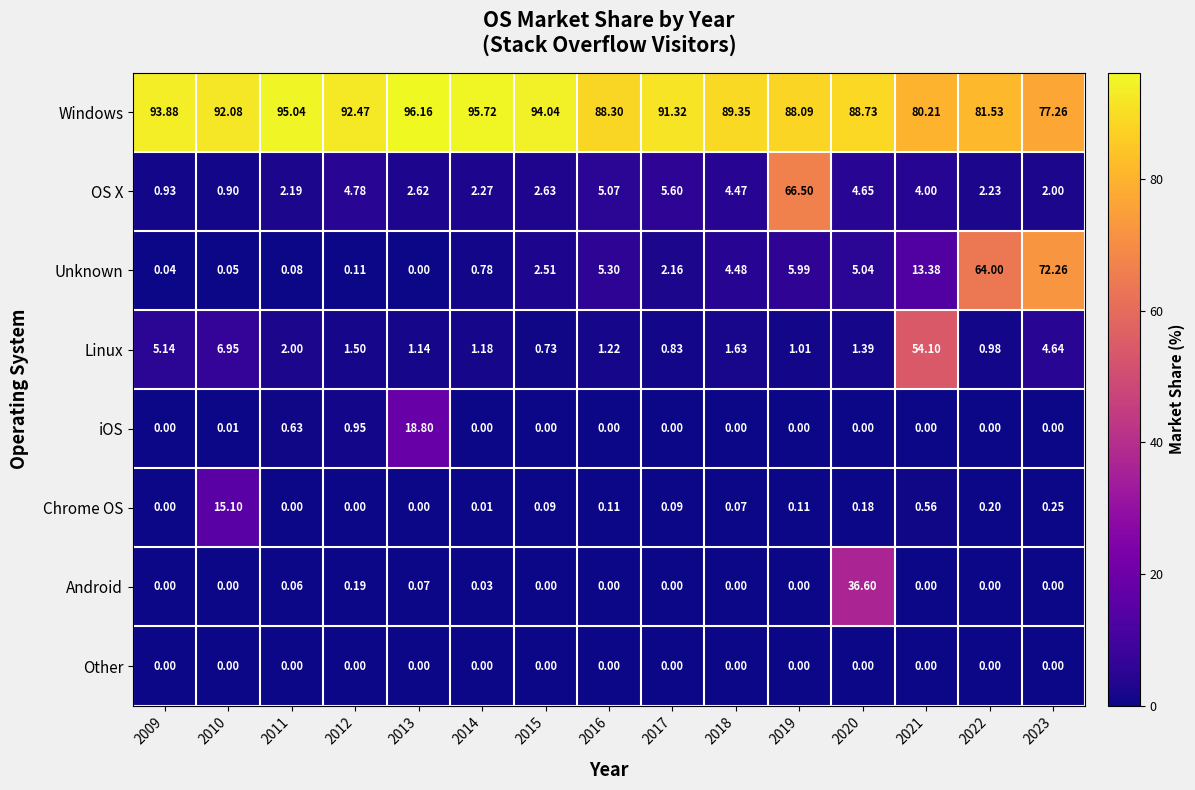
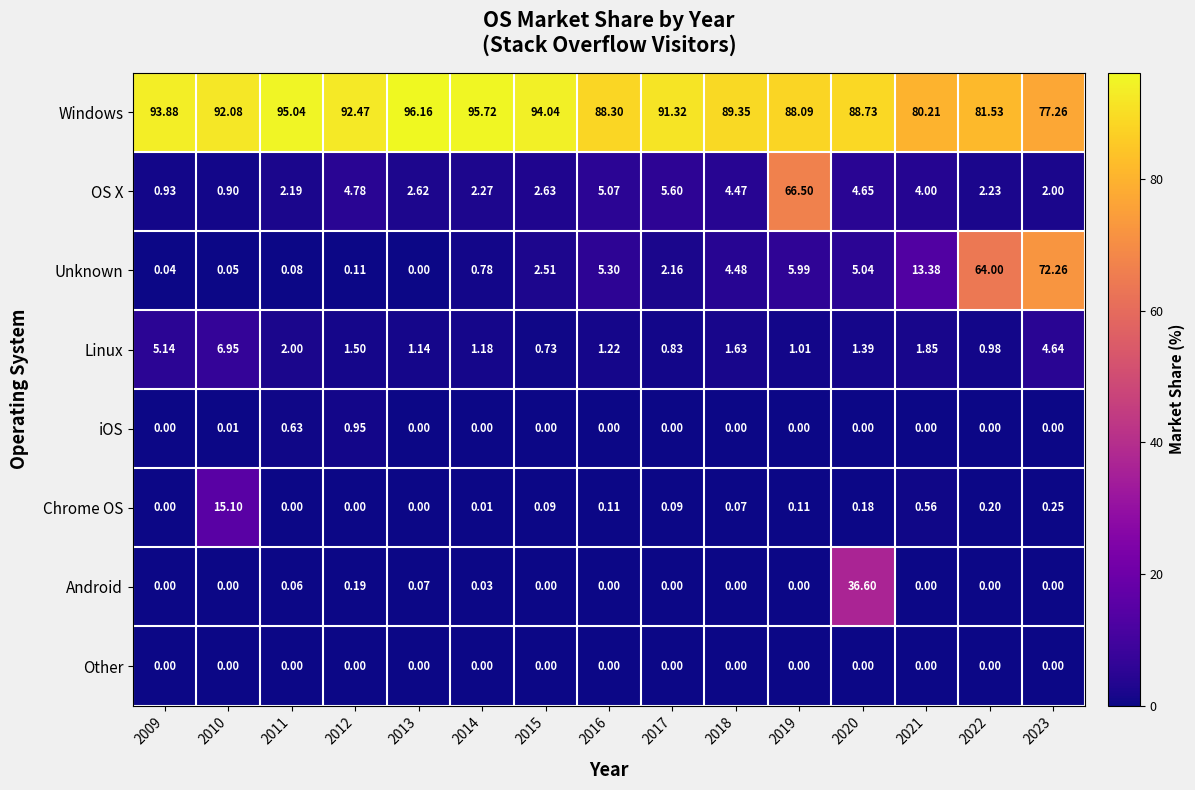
Linux, 2021: 54.10 -> 1.85
iOS, 2013: 18.80 -> 0.00
